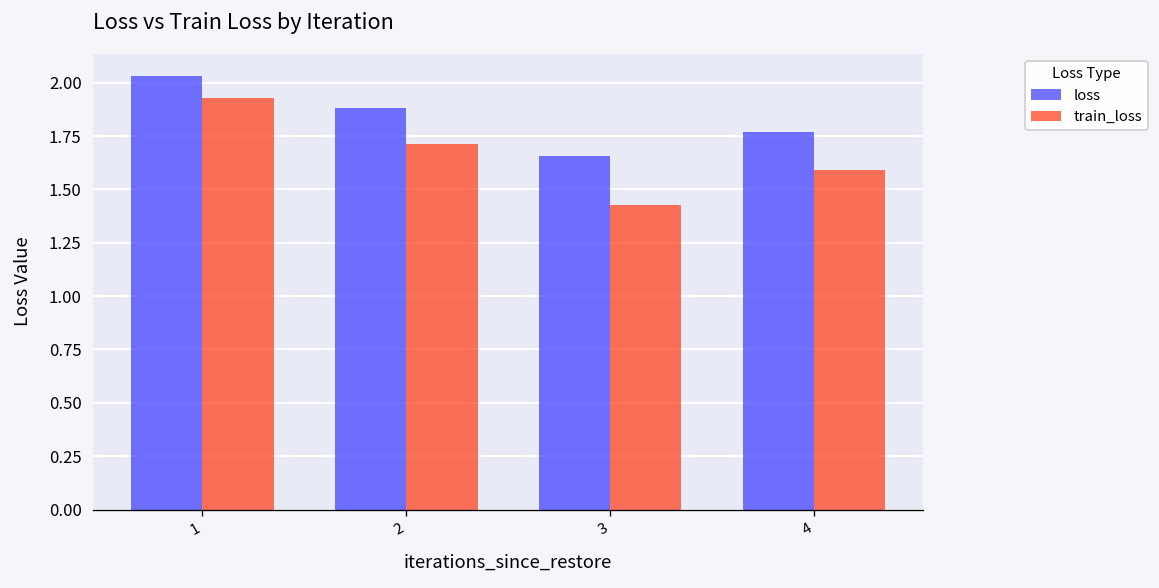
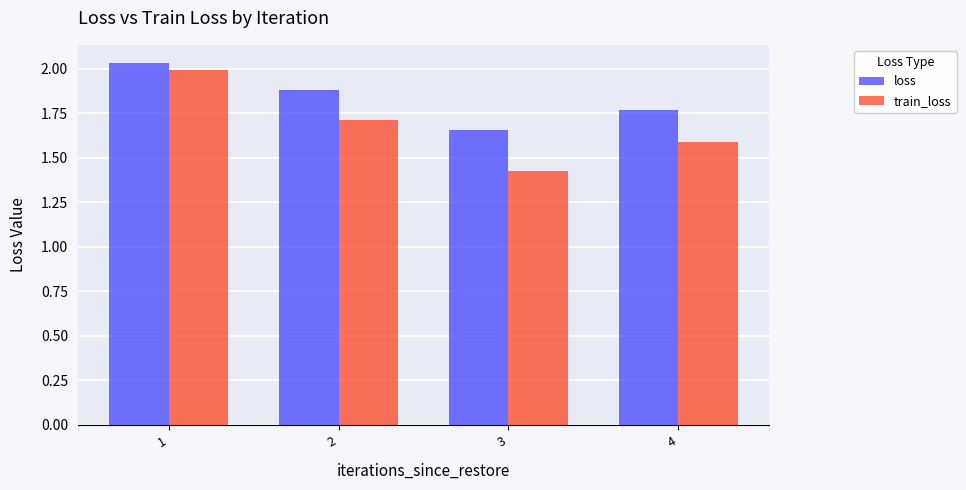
train_loss, 1: 1.93 -> 2.00
